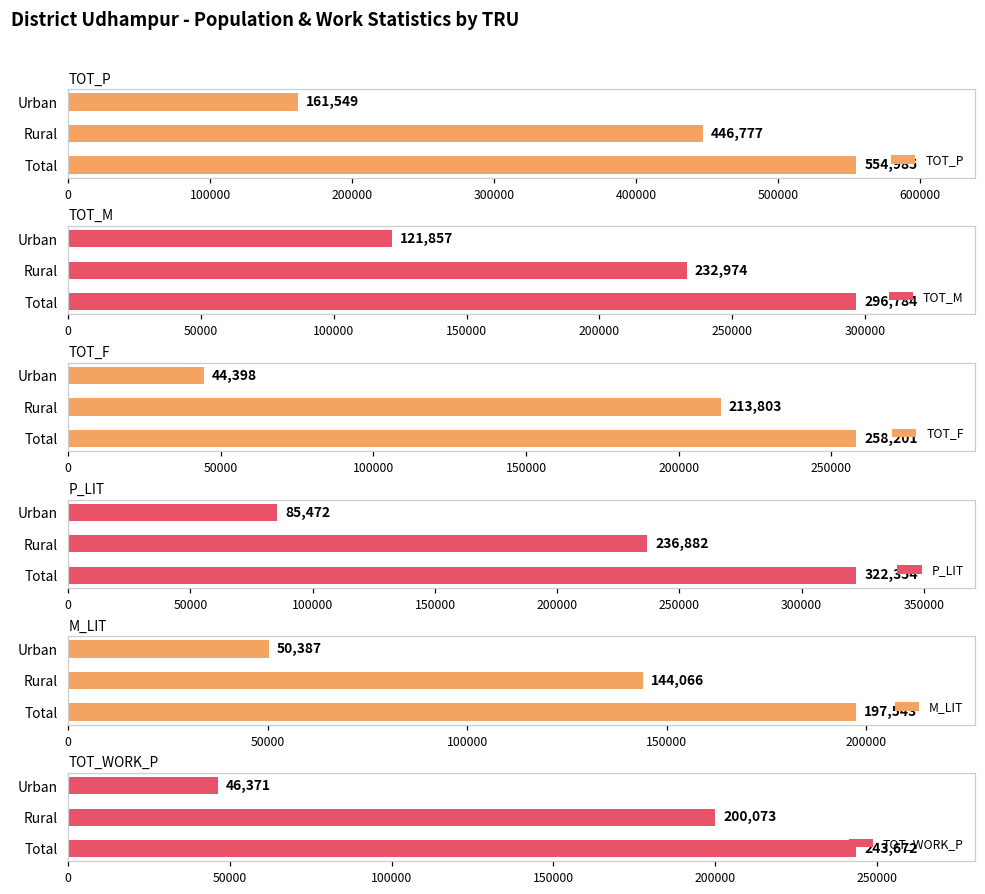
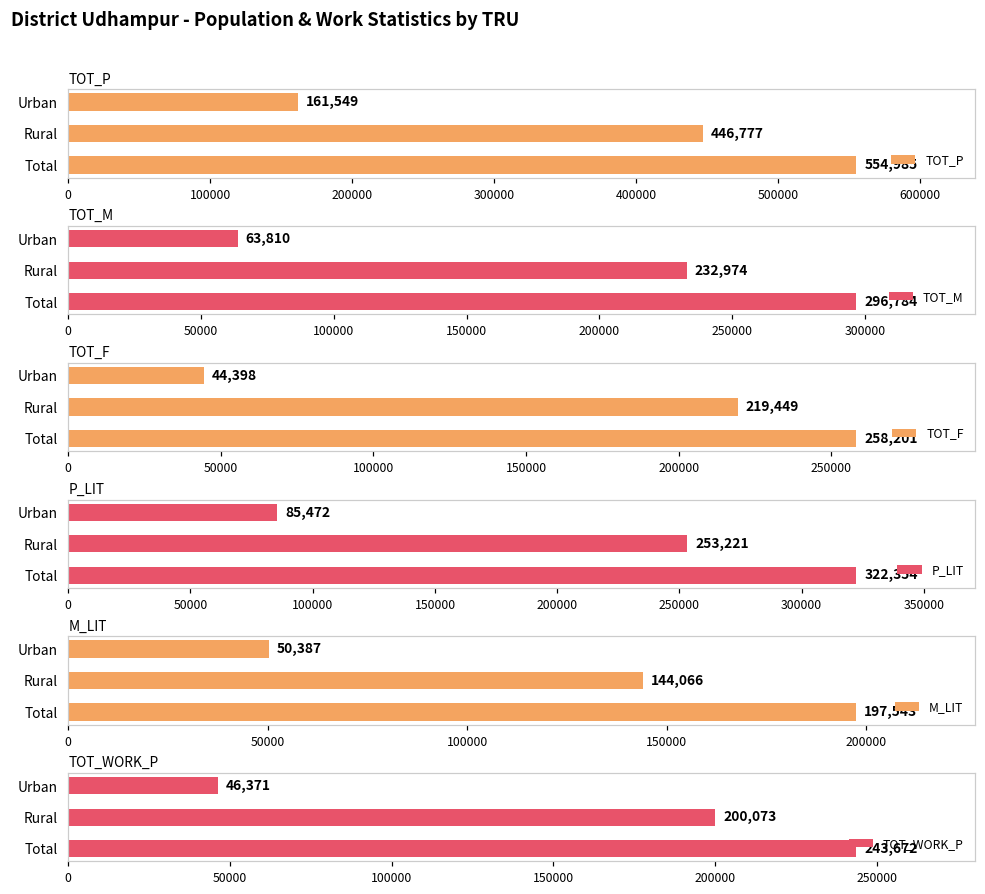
TOT_M, Urban: 121,857 -> 63,810
TOT_F, Rural: 213,803 -> 219,449
P_LIT, Rural: 236,882 -> 253,221
